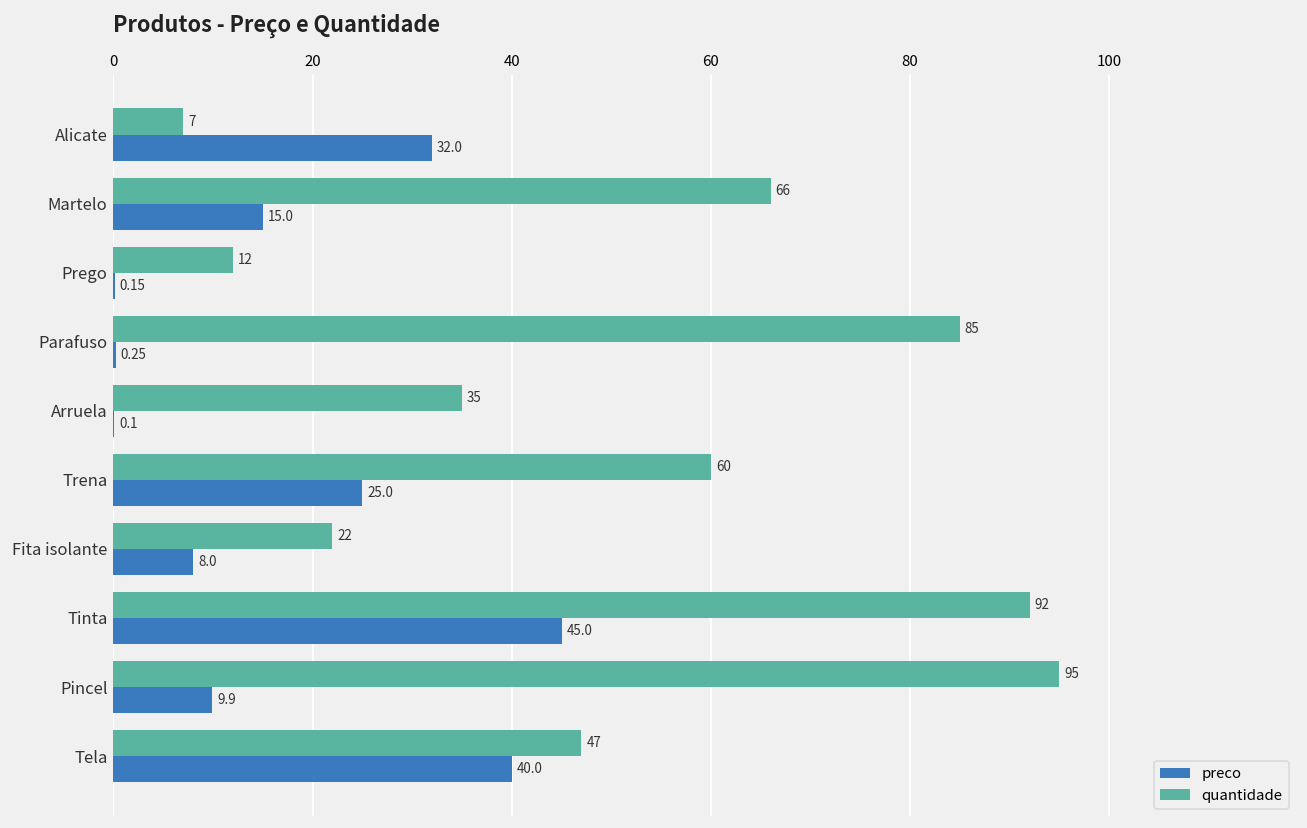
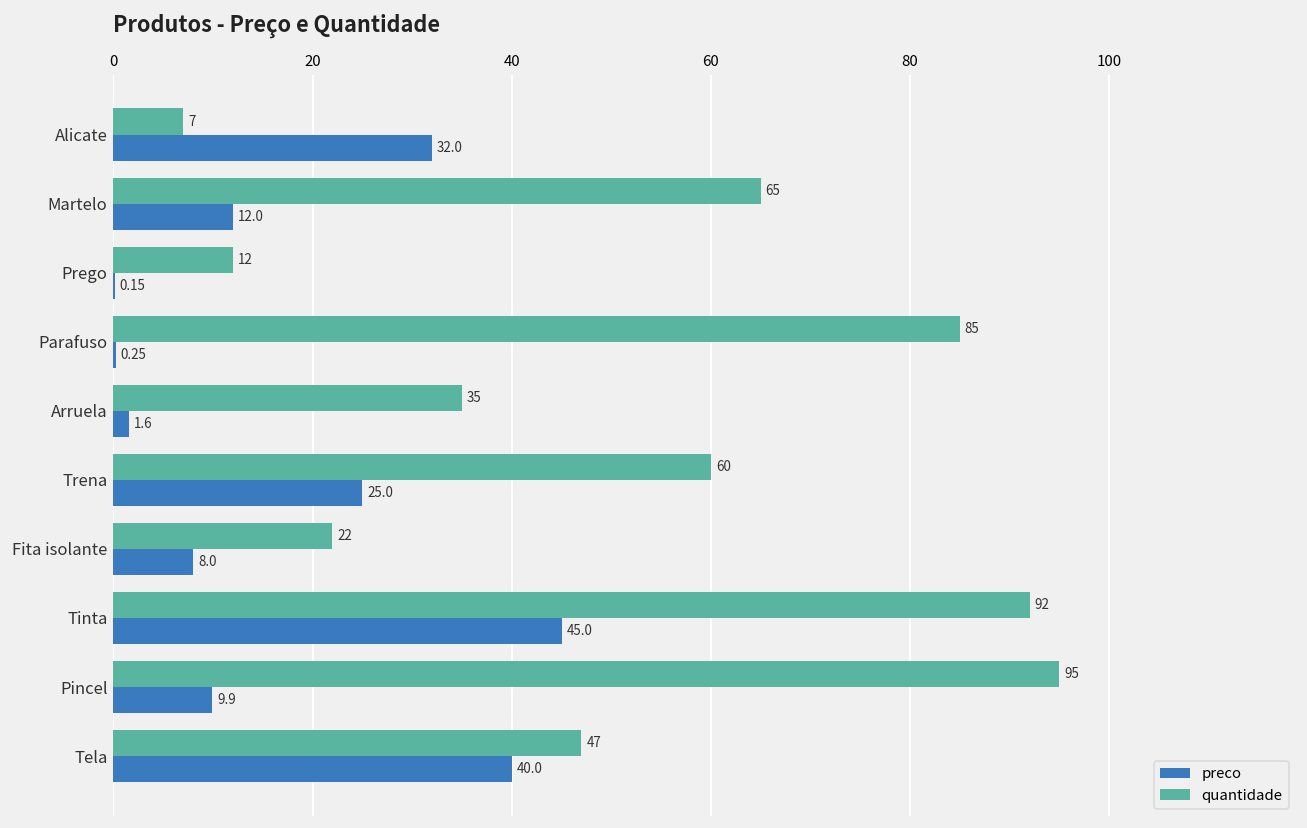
quantidade, Martelo: 66 -> 65
preco, Martelo: 15.0 -> 12.0
preco, Arruela: 0.1 -> 1.6
